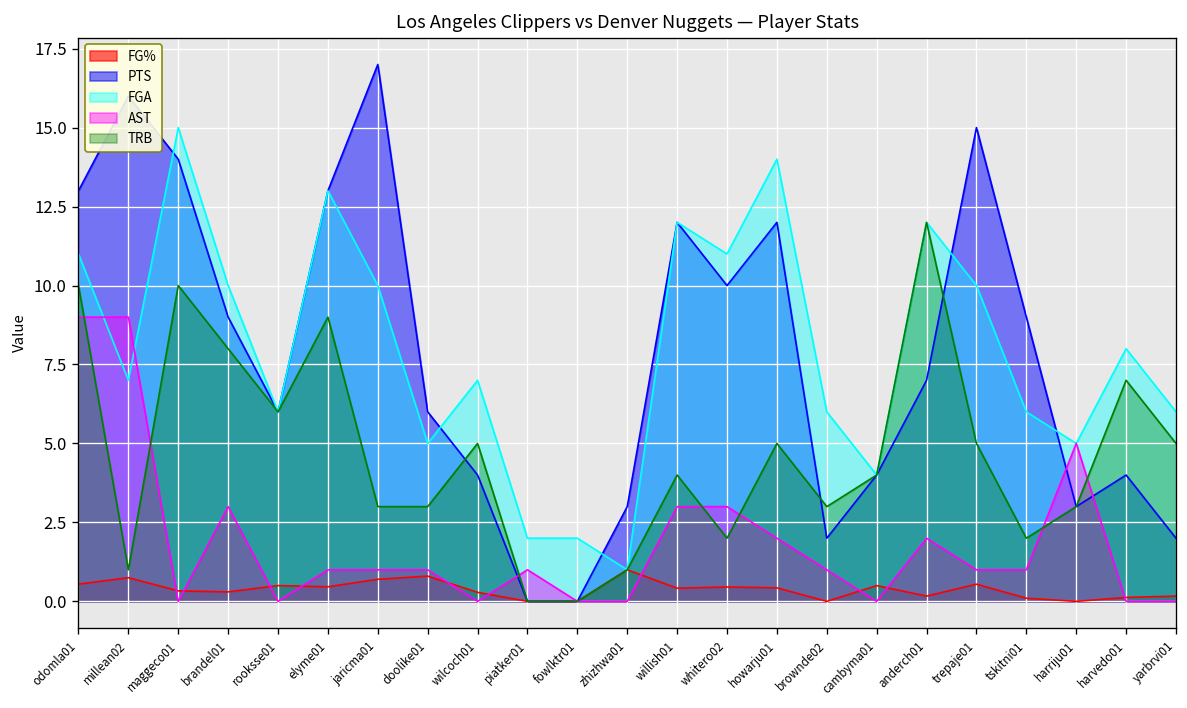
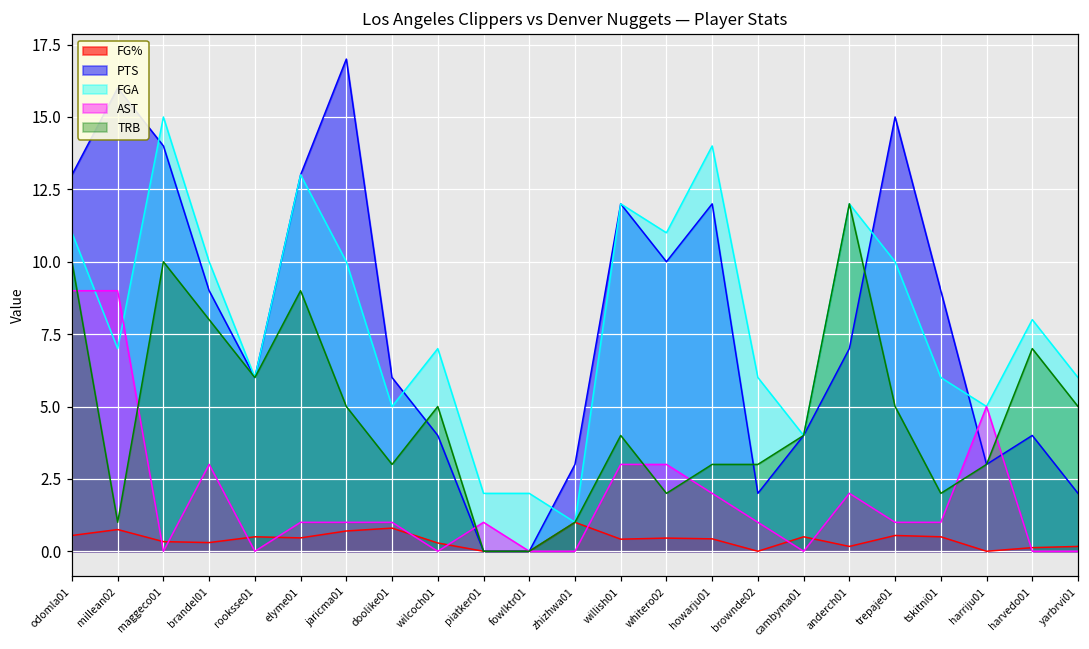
TRB, jaricma01: 3 -> 5
TRB, howarju01: 5 -> 3
FG%, tskitni01: 0.1 -> 0.5
